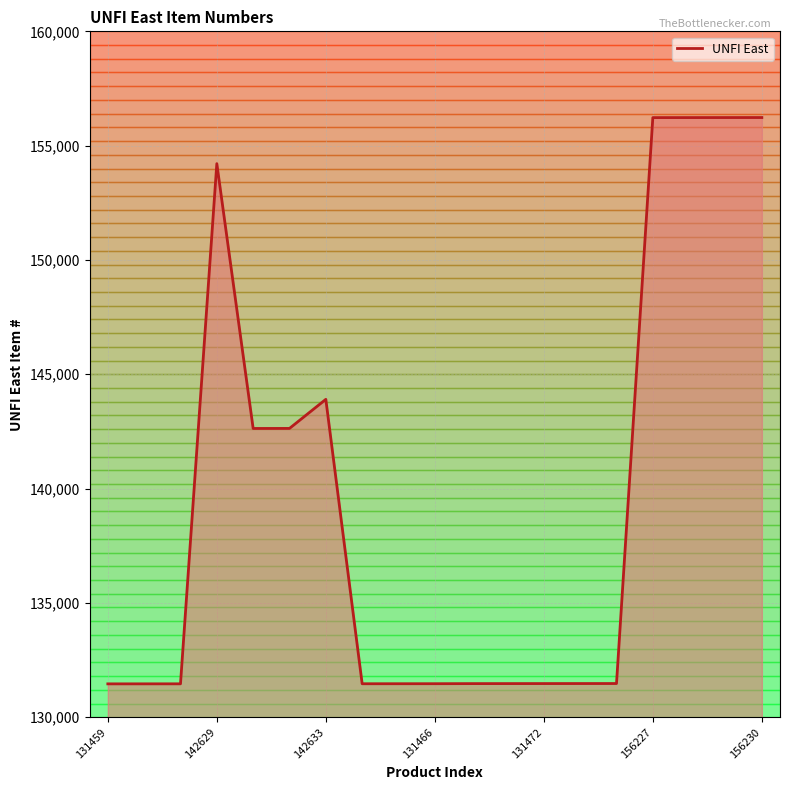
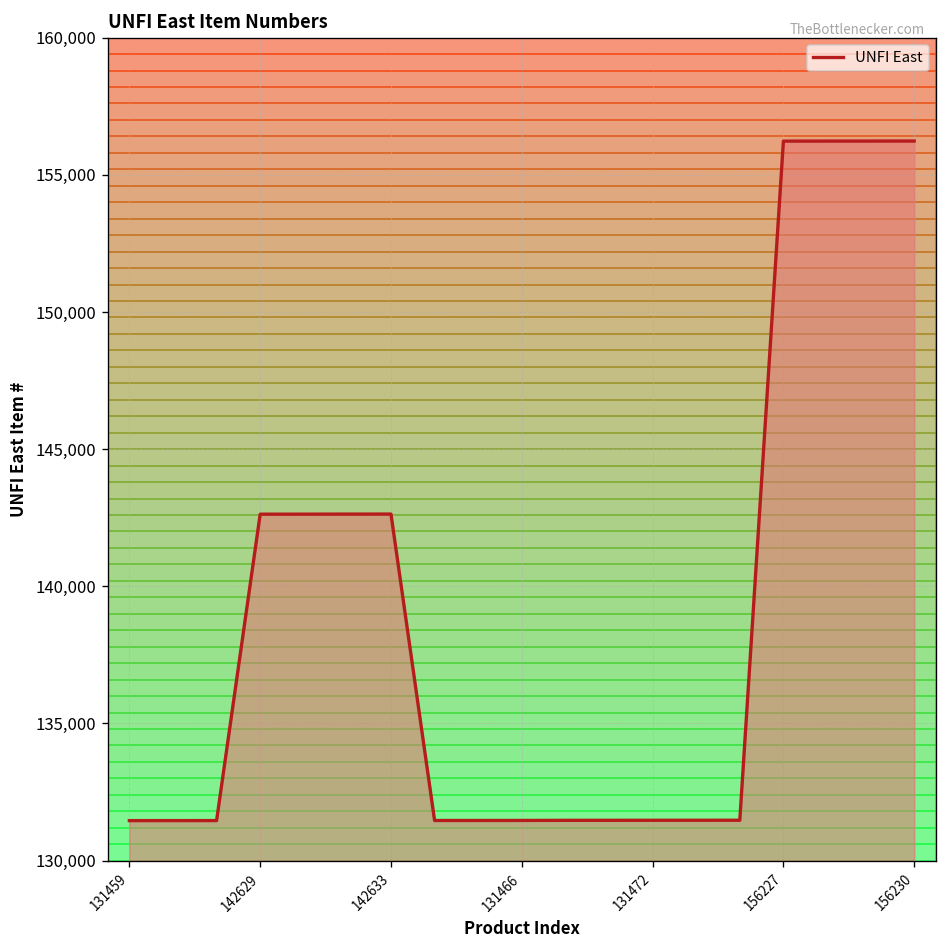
142629: 154,200 -> 142,600
142633: 143,900 -> 142,600
